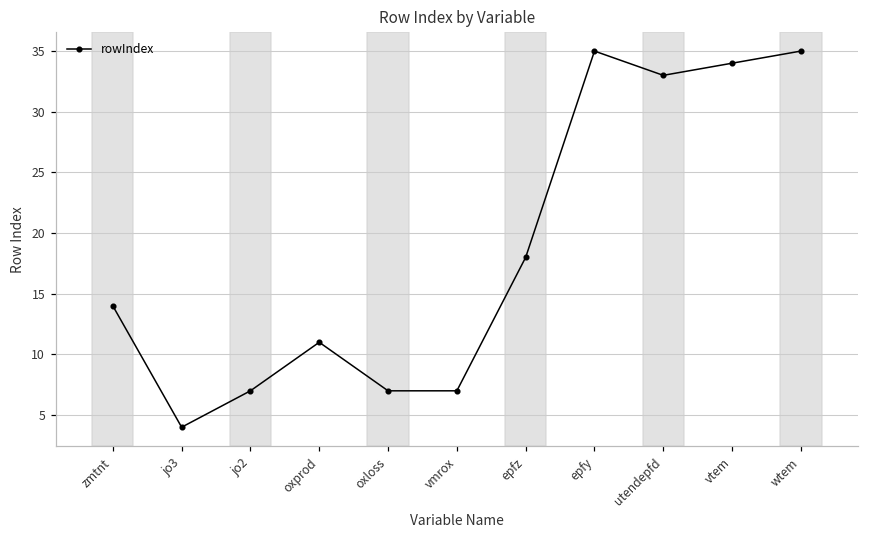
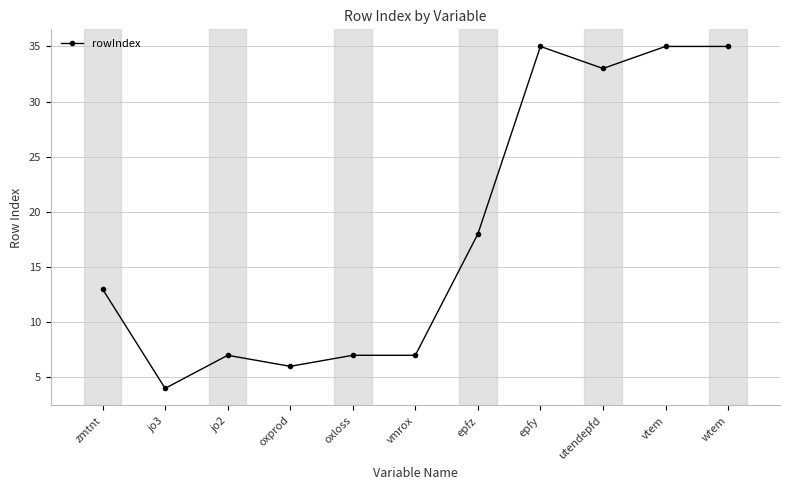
zmtnt: 14 -> 13
oxprod: 11 -> 6
vtem: 34 -> 35
